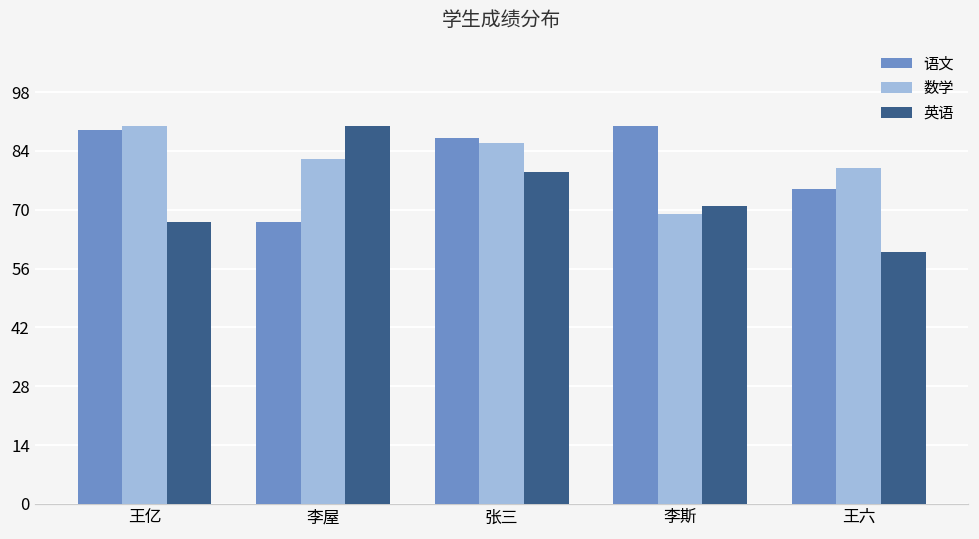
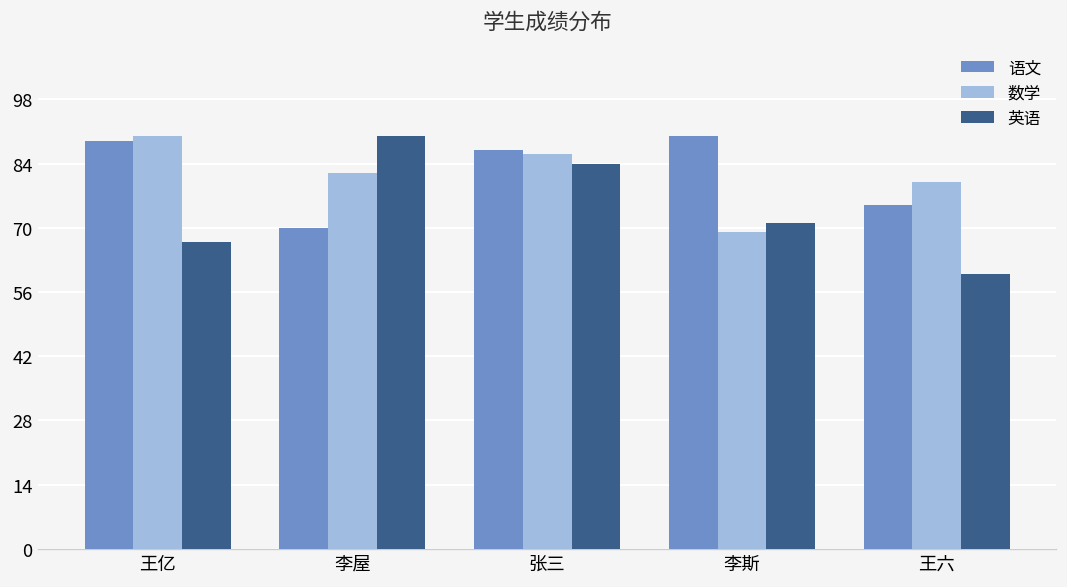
语文, 李屋: 67 -> 70
英语, 张三: 79 -> 84
